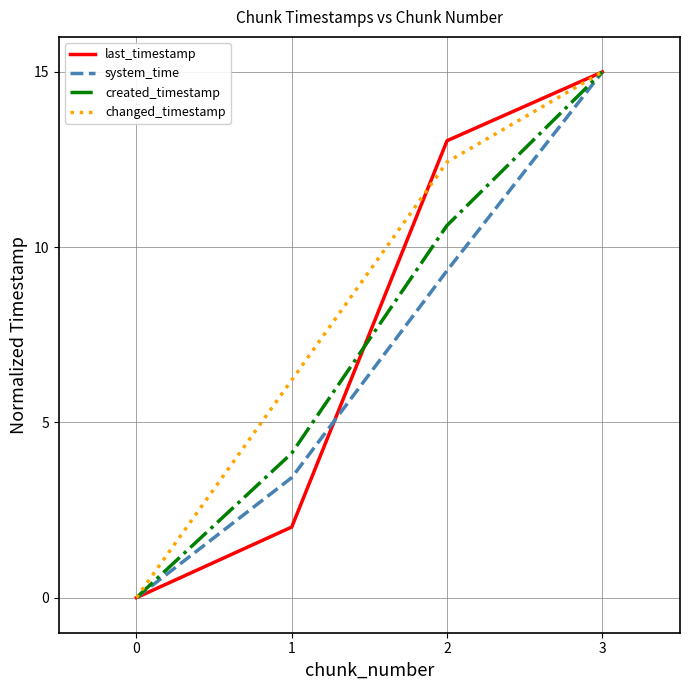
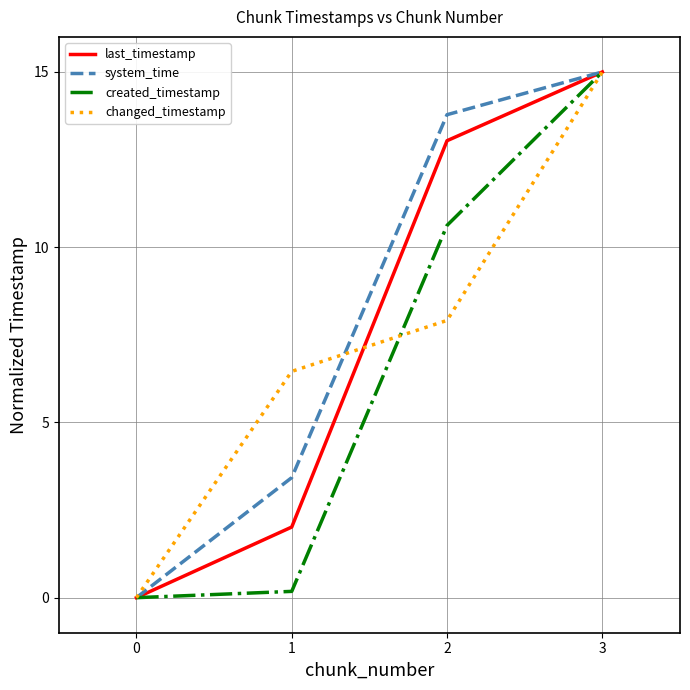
created_timestamp, 1: 4.1 -> 0.2
changed_timestamp, 1: 6.2 -> 6.5
system_time, 2: 9.3 -> 13.8
changed_timestamp, 2: 12.4 -> 7.9
